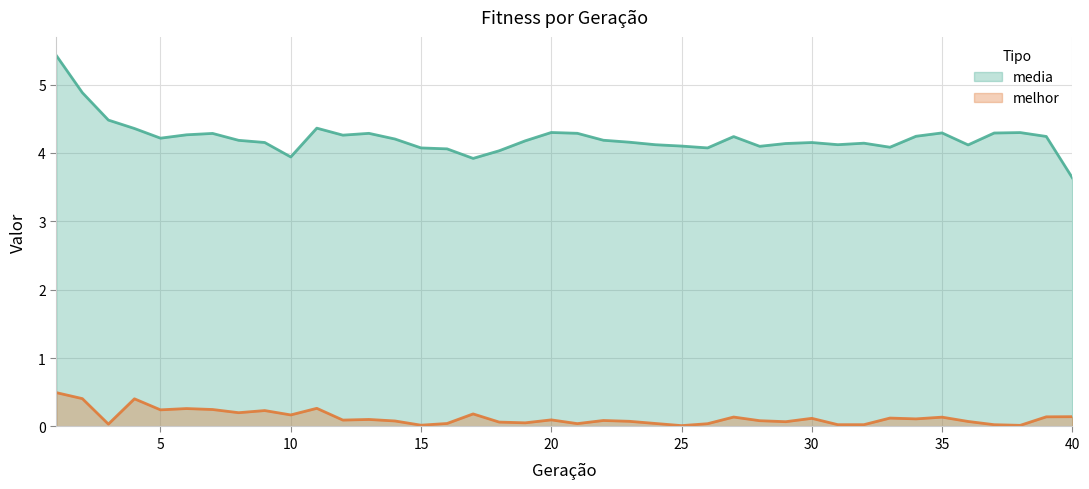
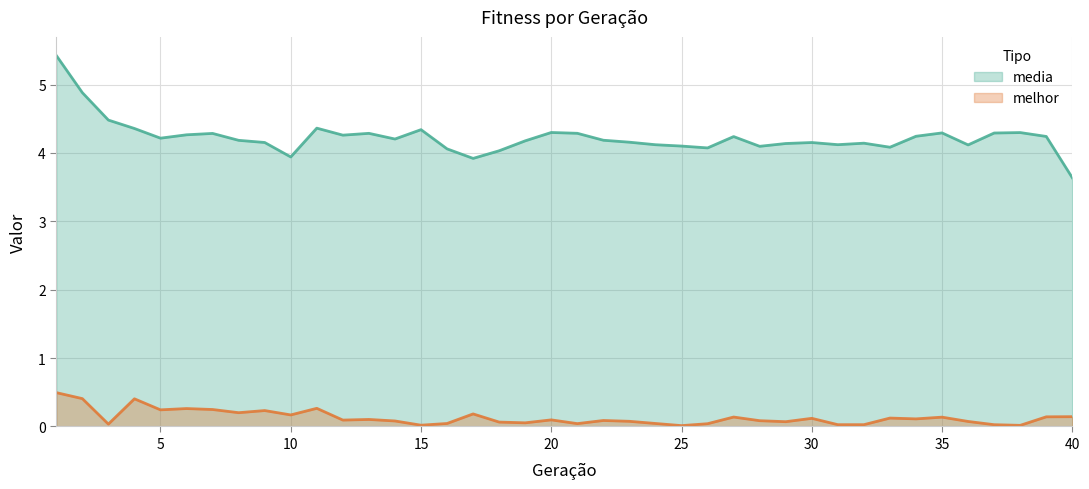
media, 15: 4.1 -> 4.3
